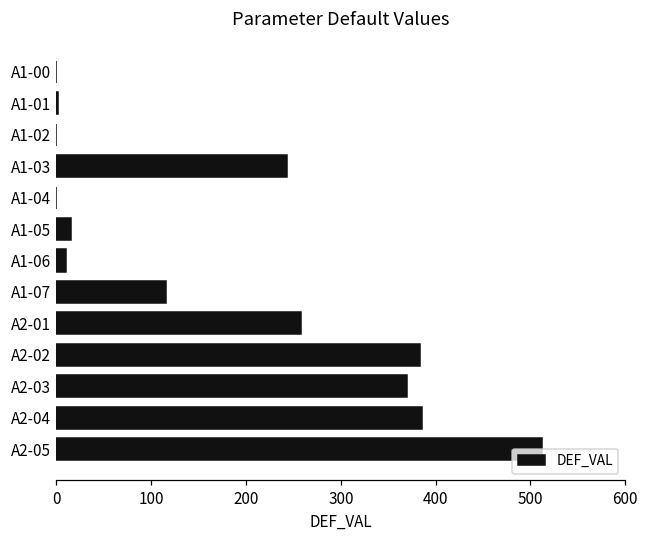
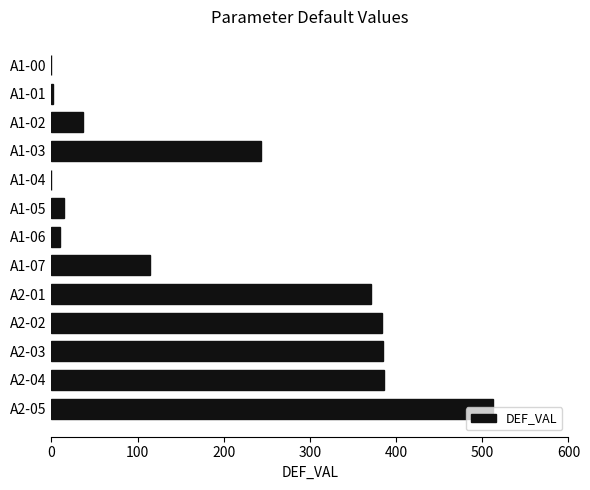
A1-02: 0 -> 40
A2-01: 260 -> 370
A2-03: 370 -> 390
